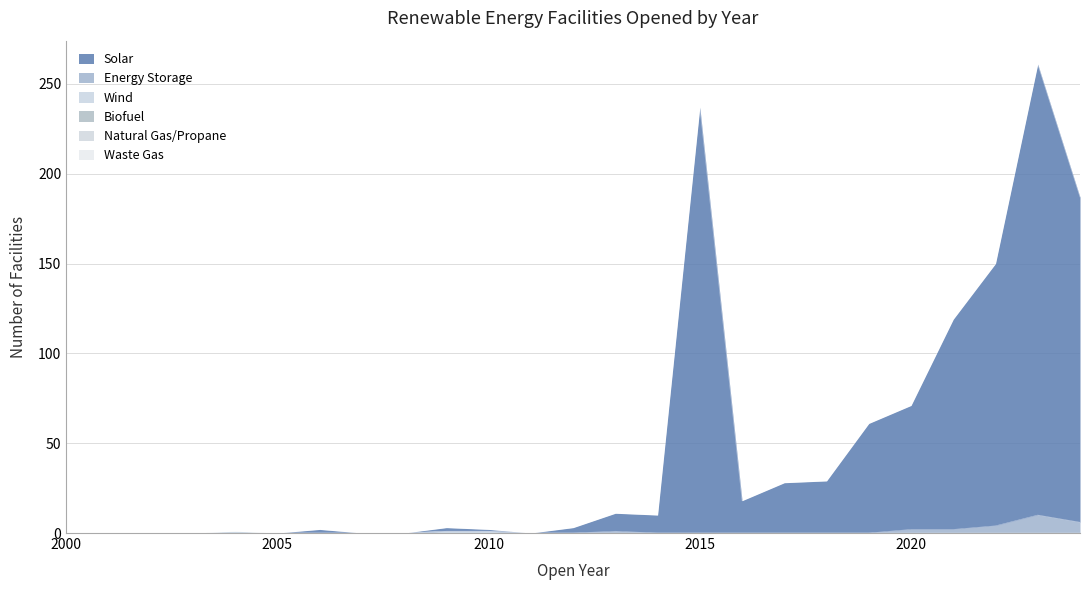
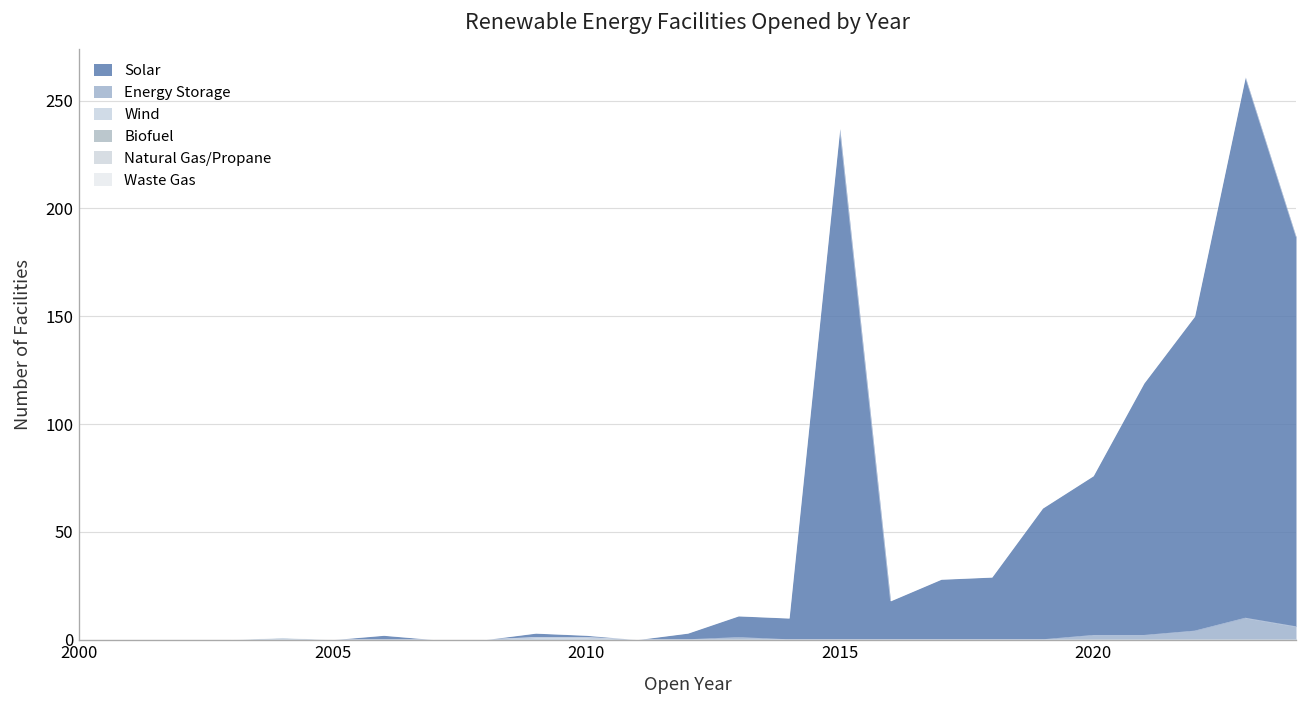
Solar, 2020: 69 -> 74
